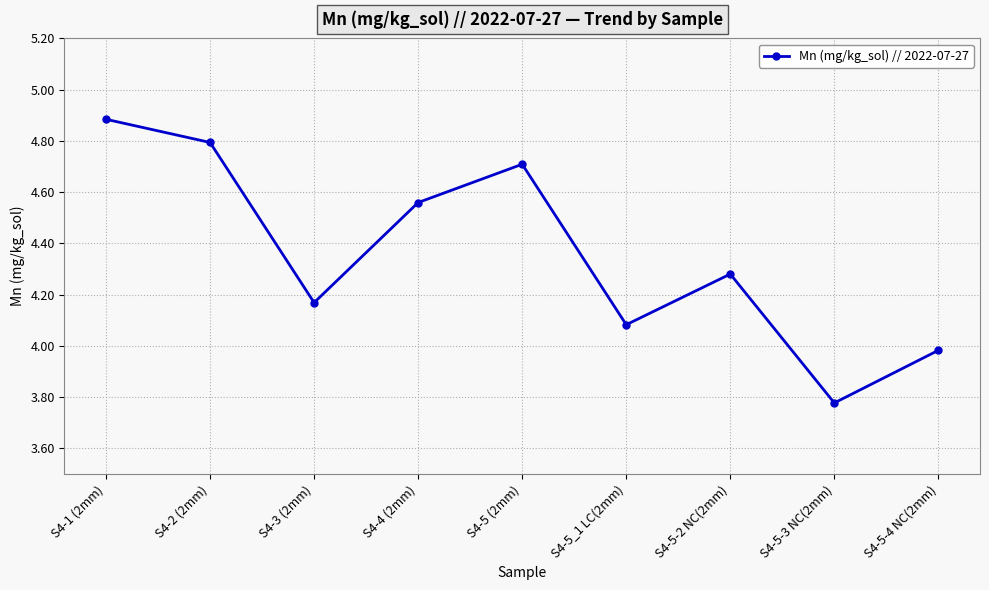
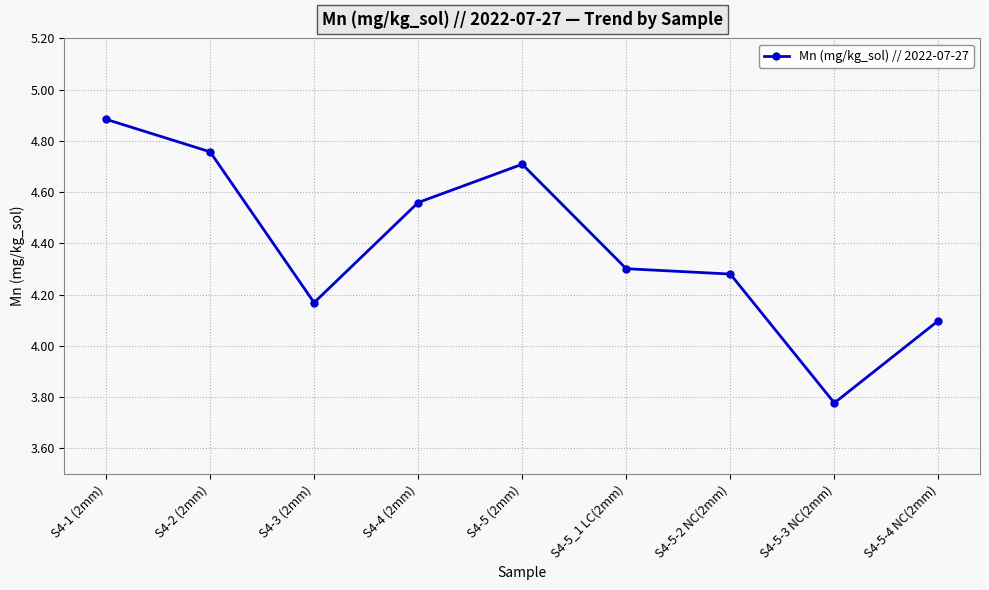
S4-2 (2mm): 4.79 -> 4.76
S4-5_1 LC(2mm): 4.08 -> 4.30
S4-5-4 NC(2mm): 3.98 -> 4.10
